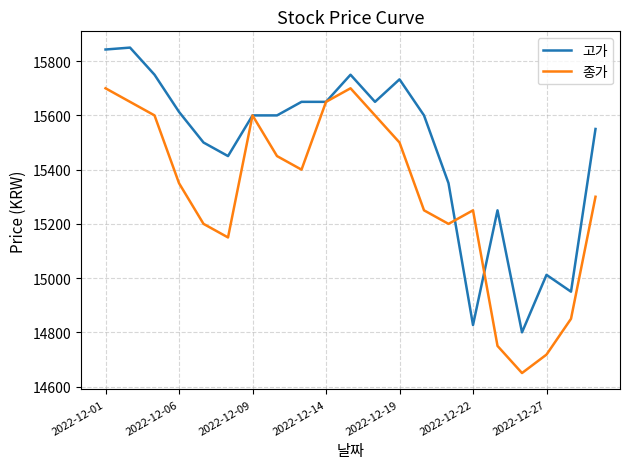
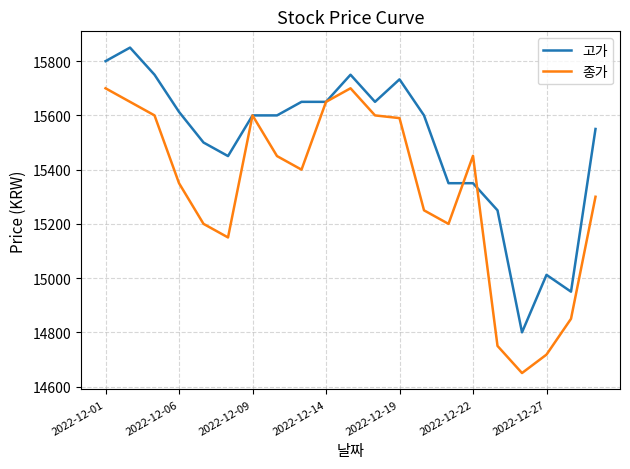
고가, 2022-12-01: 15840 -> 15800
종가, 2022-12-19: 15500 -> 15590
고가, 2022-12-22: 14830 -> 15350
종가, 2022-12-22: 15250 -> 15450
